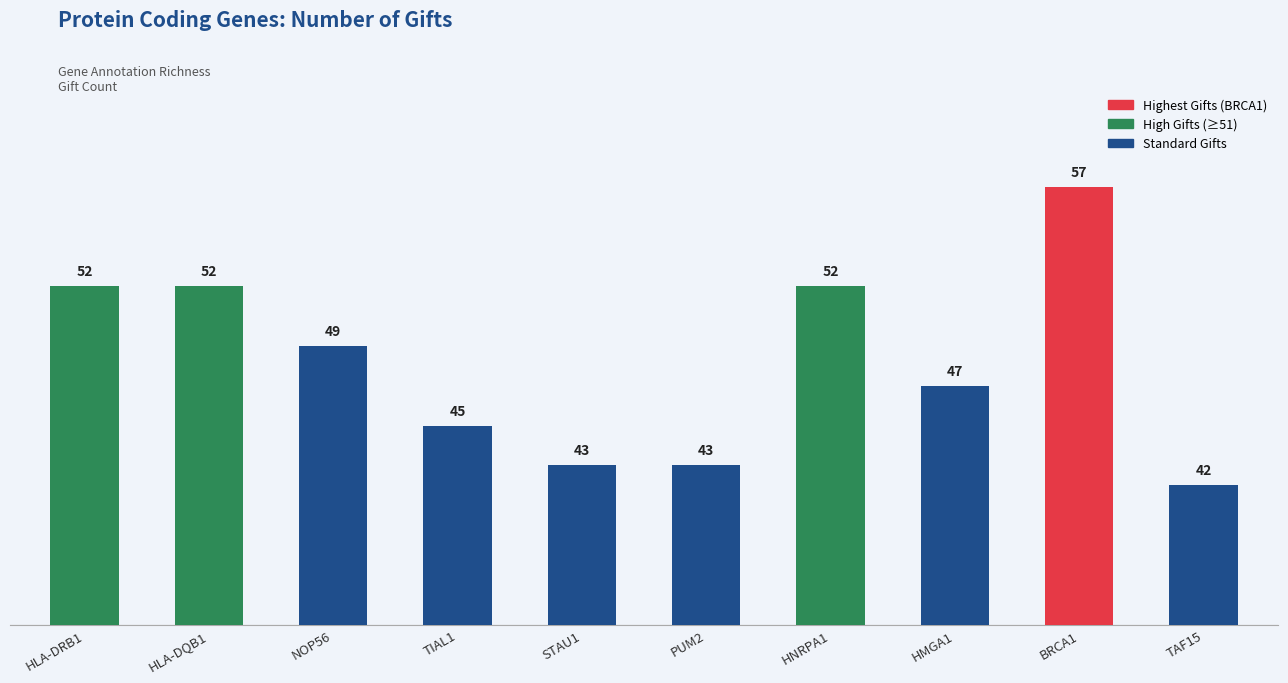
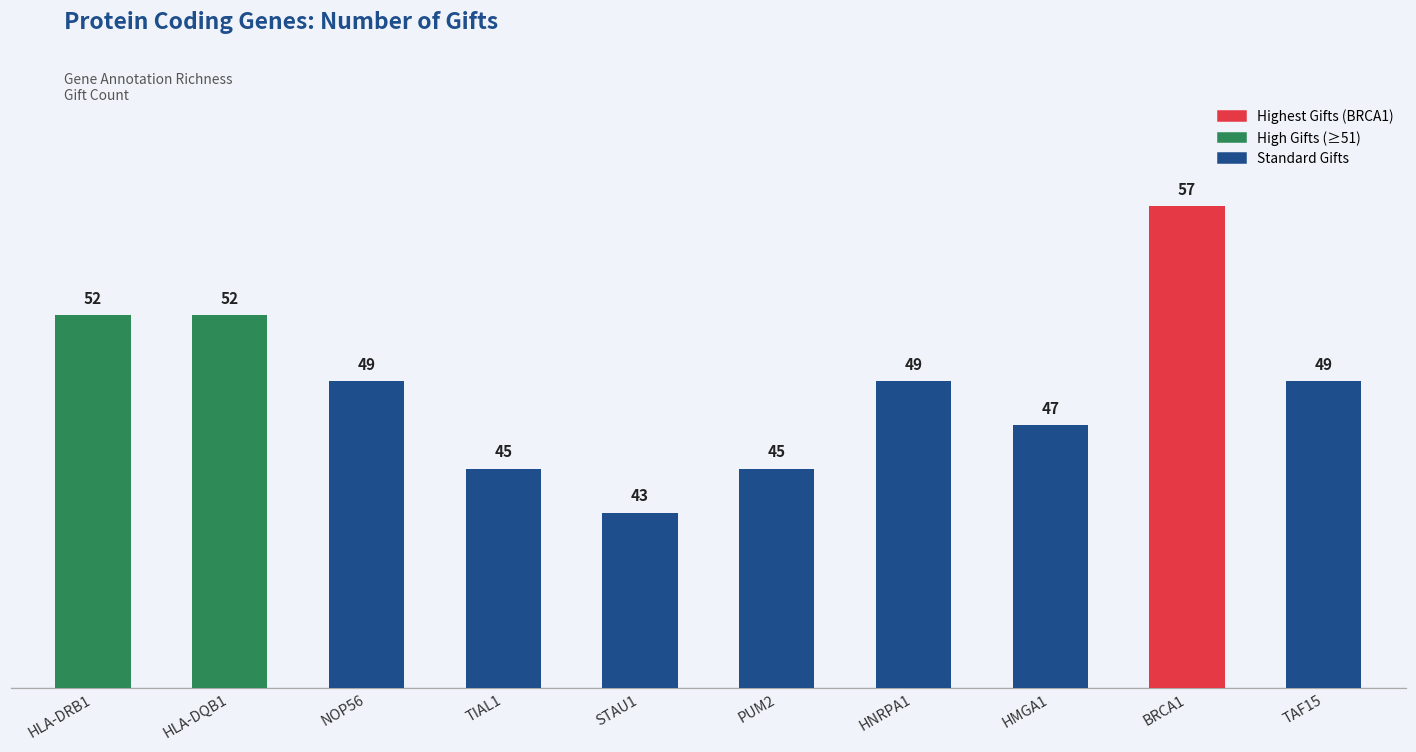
PUM2: 43 -> 45
HNRPA1: 52 -> 49
TAF15: 42 -> 49
